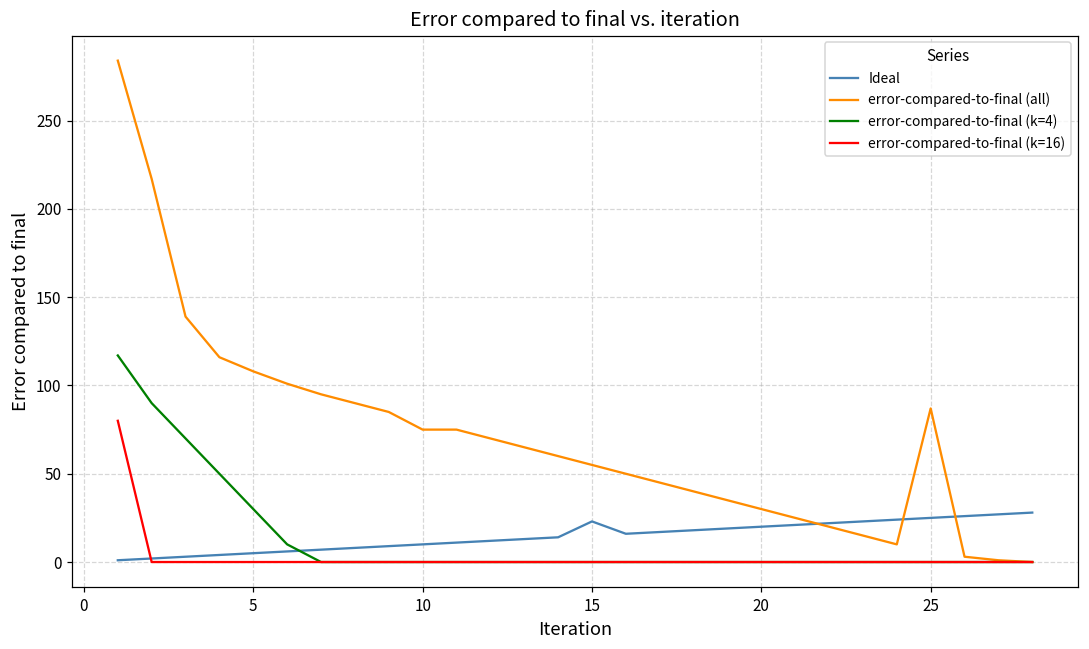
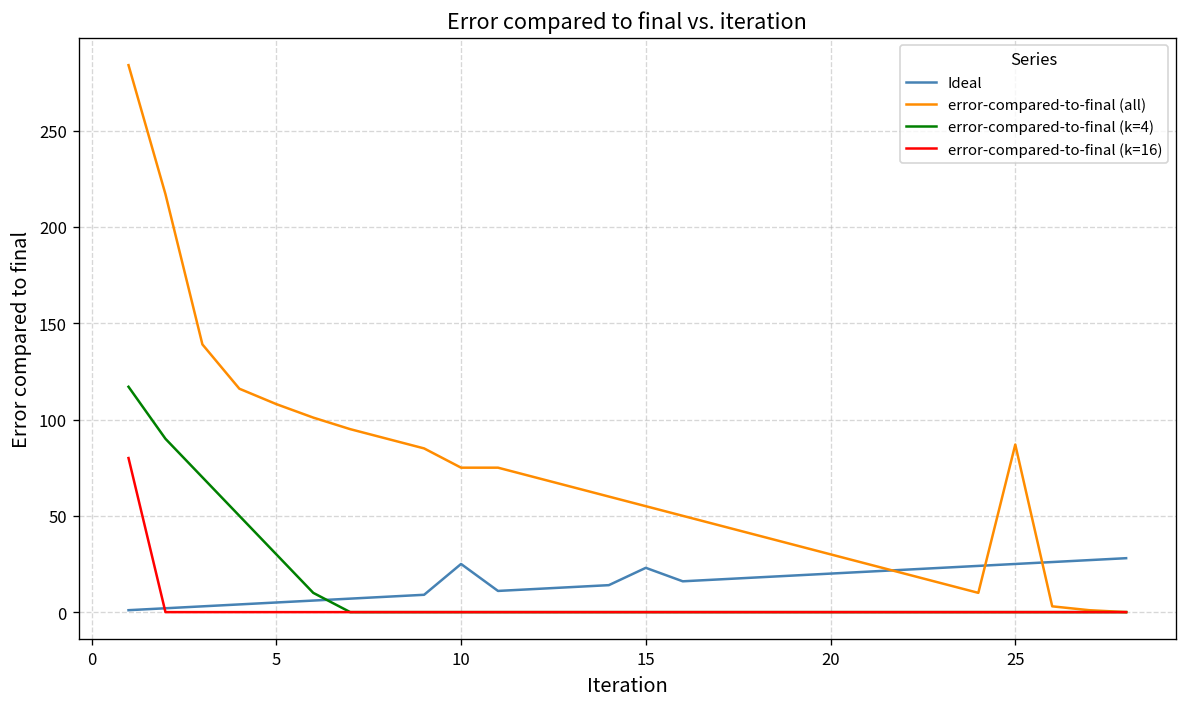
Ideal, 10: 10 -> 25
